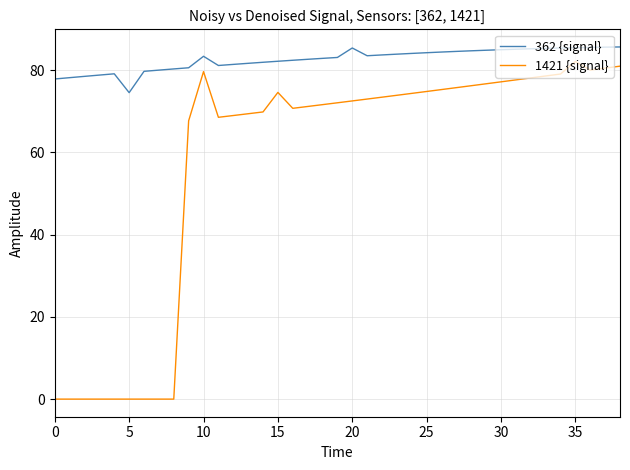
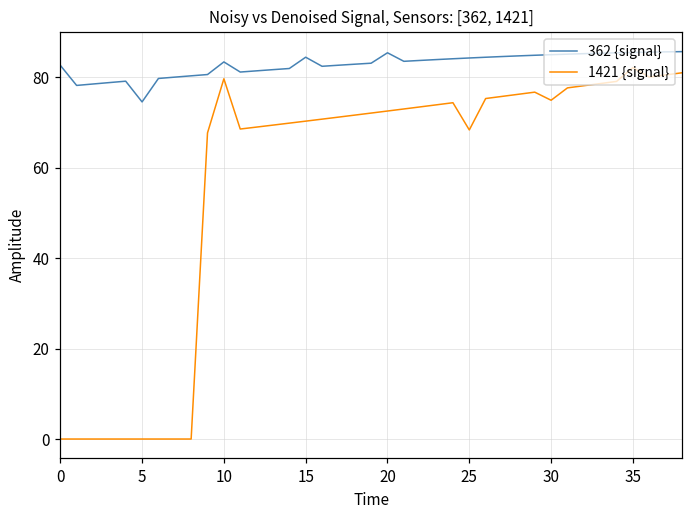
362 {signal}, 0: 78 -> 83
362 {signal}, 15: 82 -> 84
1421 {signal}, 15: 75 -> 70
1421 {signal}, 25: 75 -> 68
1421 {signal}, 30: 77 -> 75
